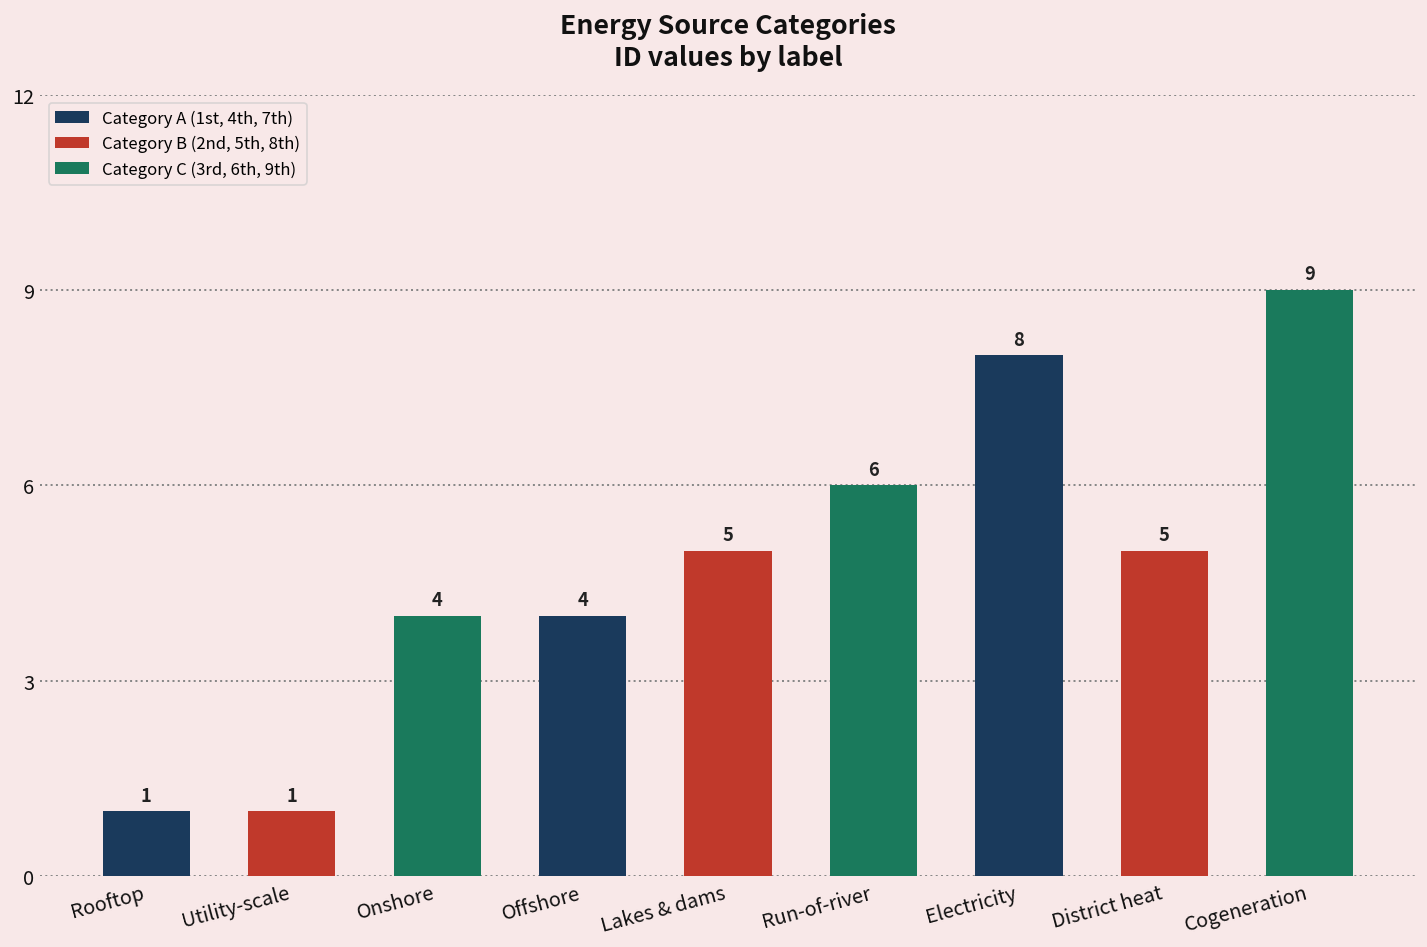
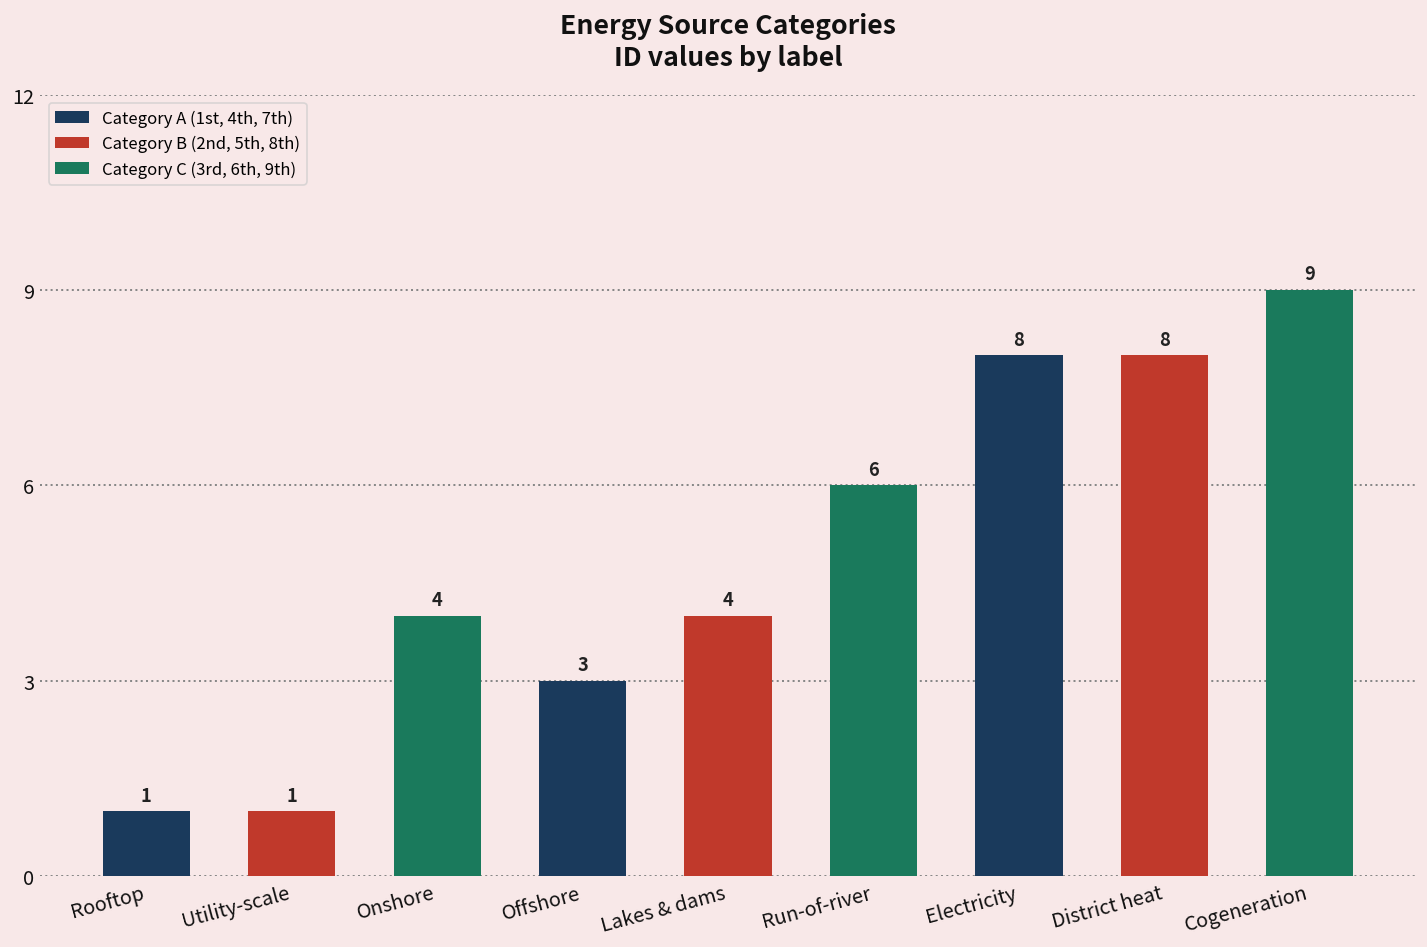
Offshore: 4 -> 3
Lakes & dams: 5 -> 4
District heat: 5 -> 8
